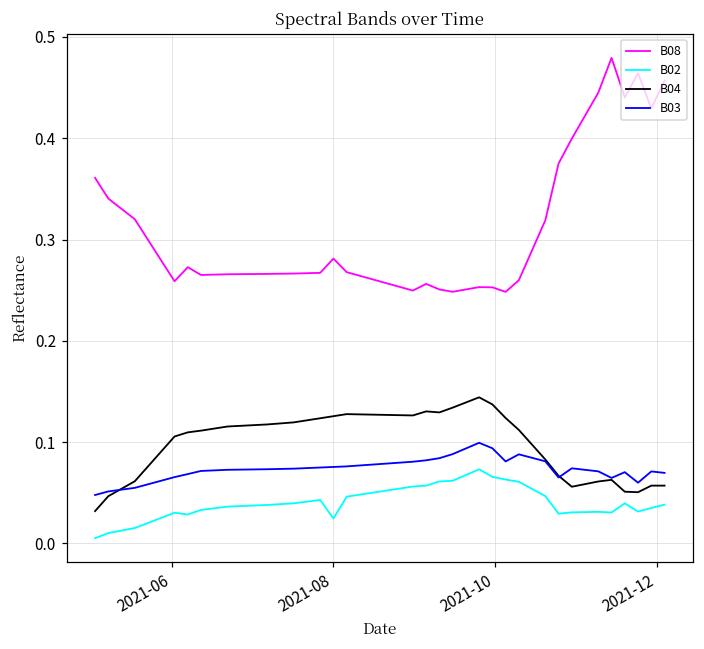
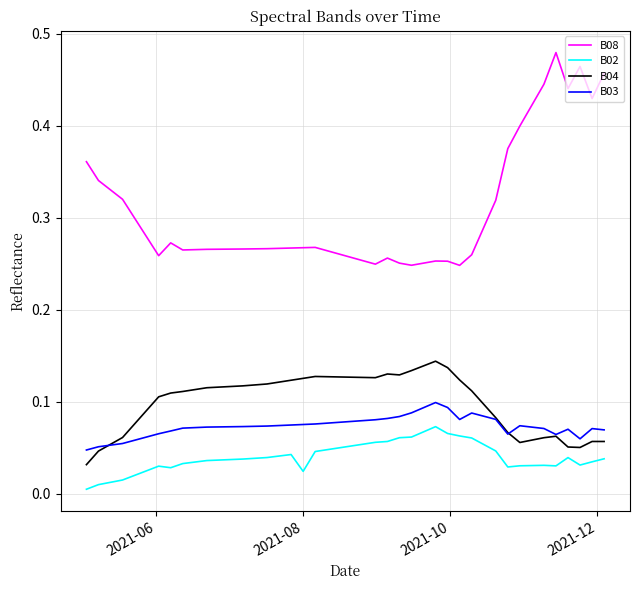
B08, 2021-08: 0.28 -> 0.27
